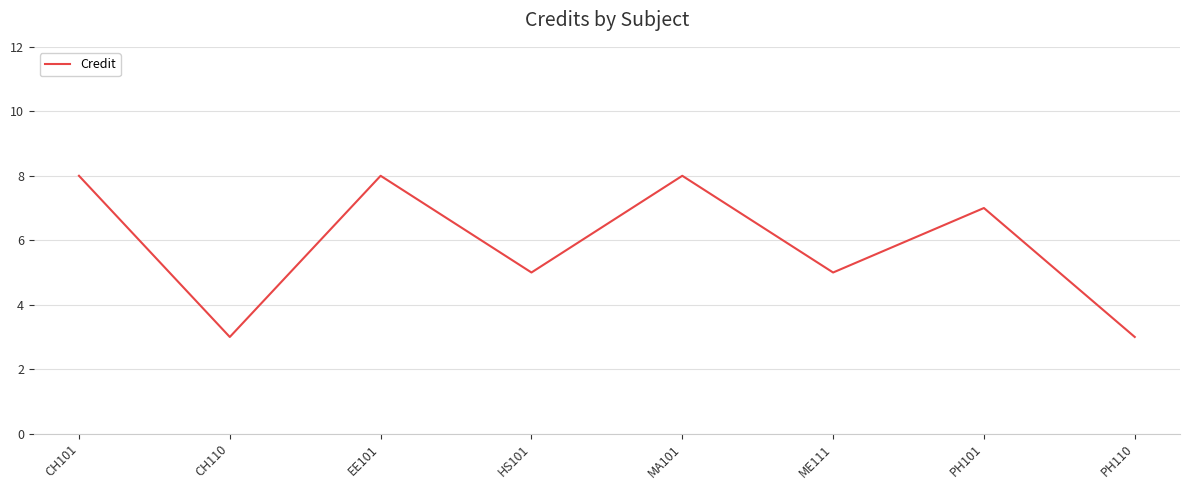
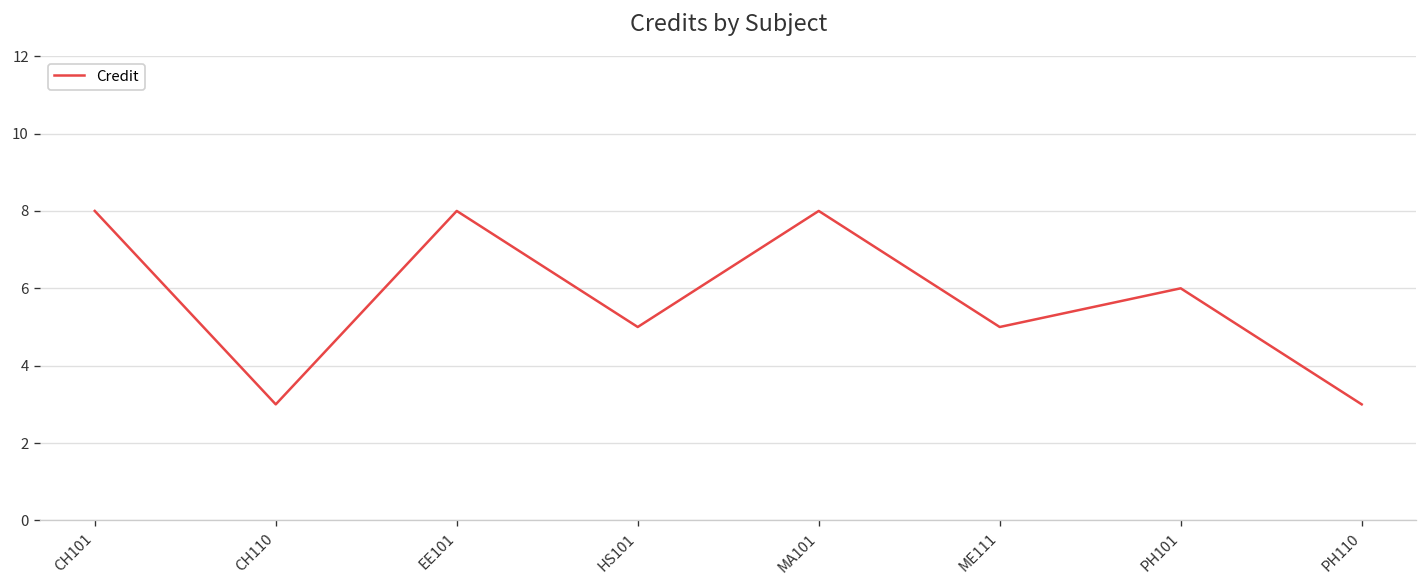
PH101: 7 -> 6
